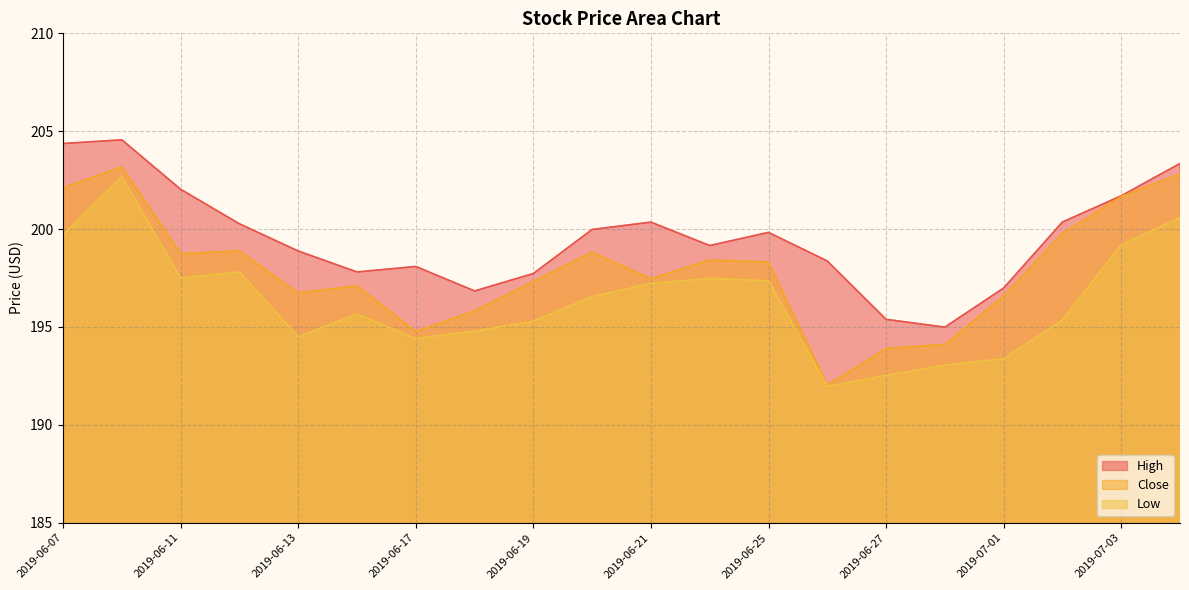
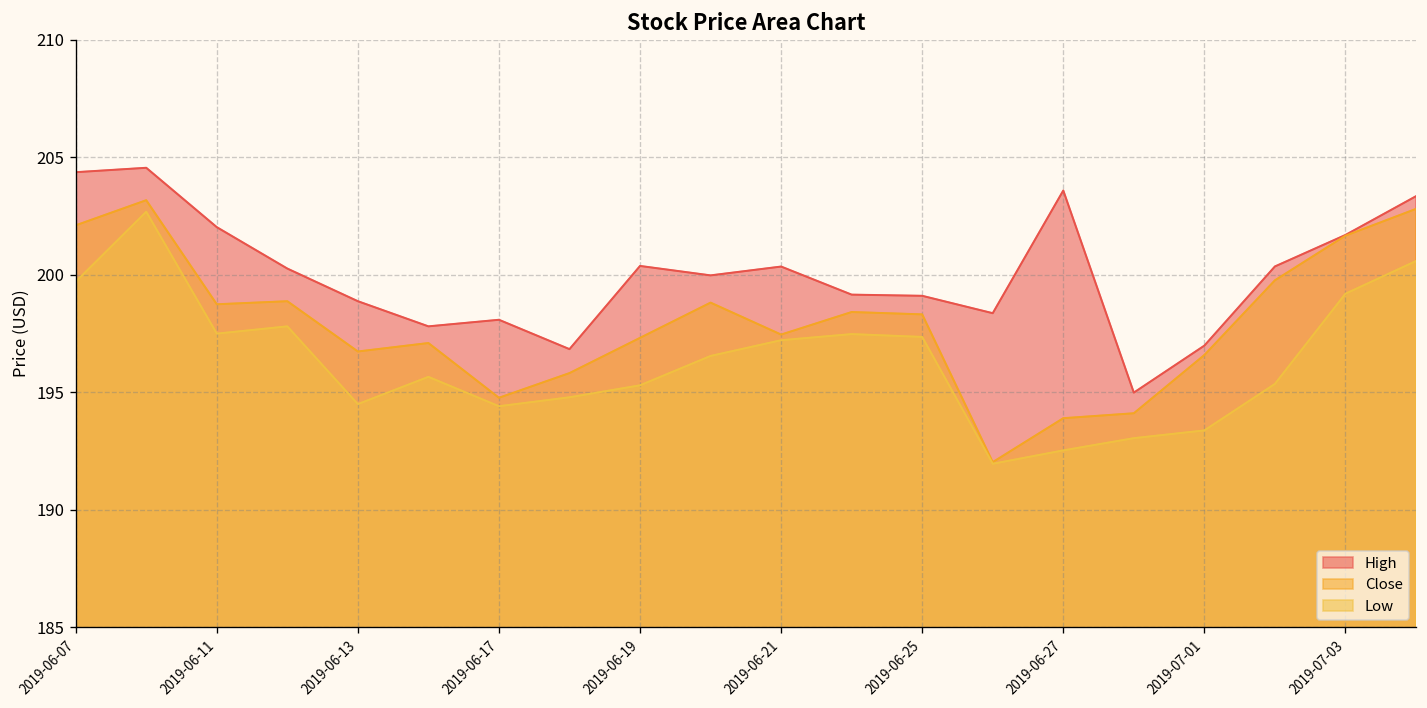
High, 2019-06-19: 197.7 -> 200.4
High, 2019-06-25: 199.8 -> 199.1
High, 2019-06-27: 195.4 -> 203.6
